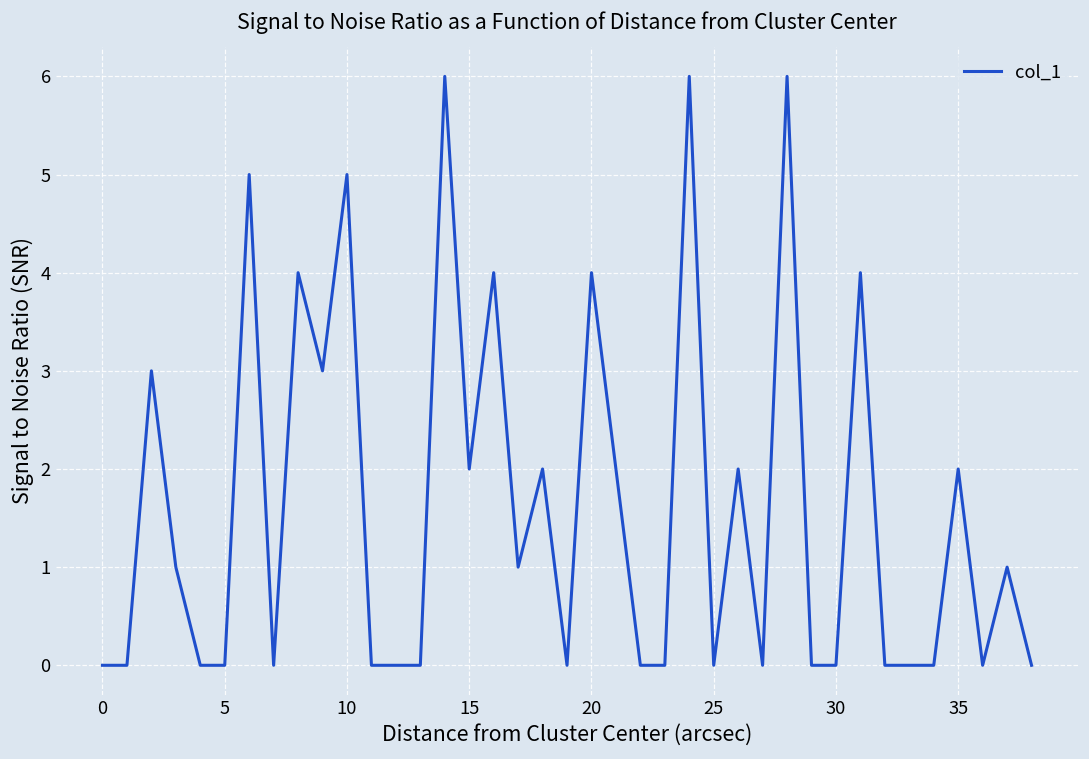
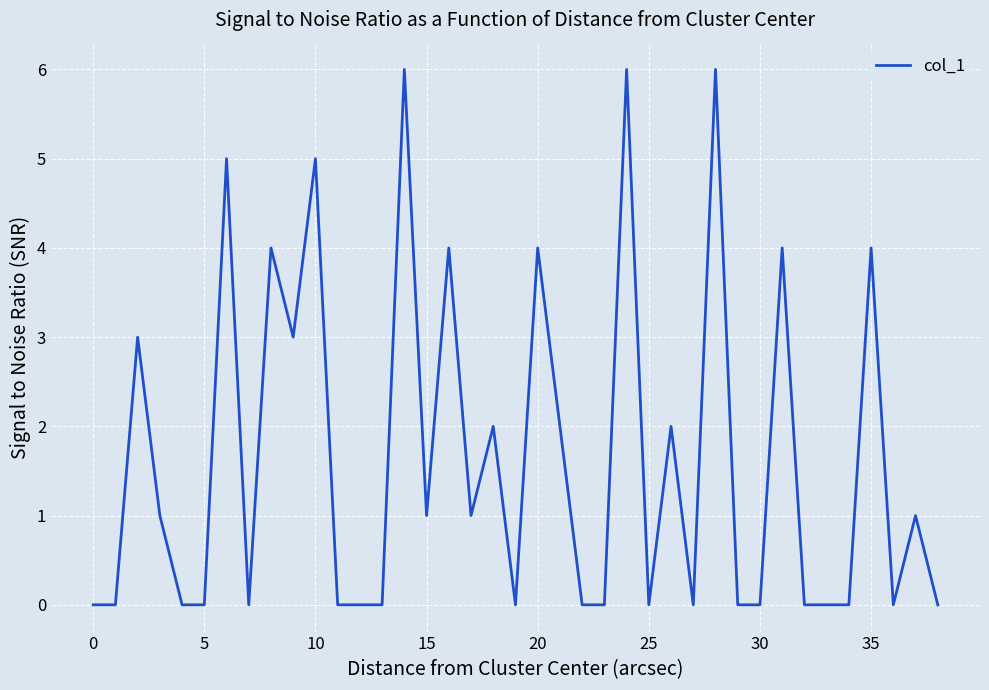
15: 2 -> 1
35: 2 -> 4
